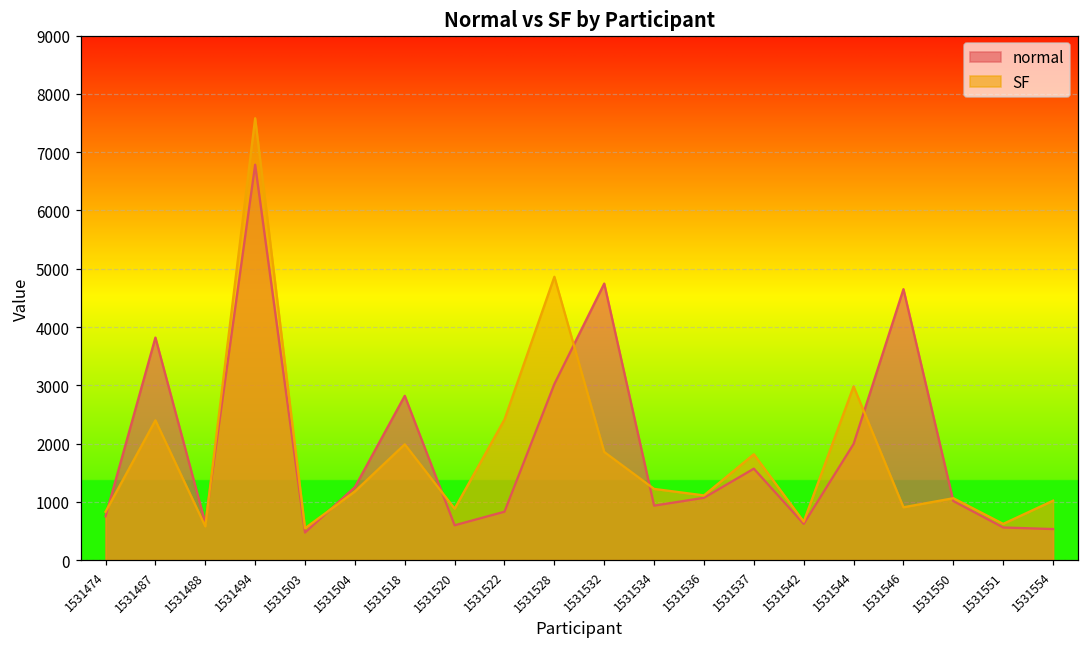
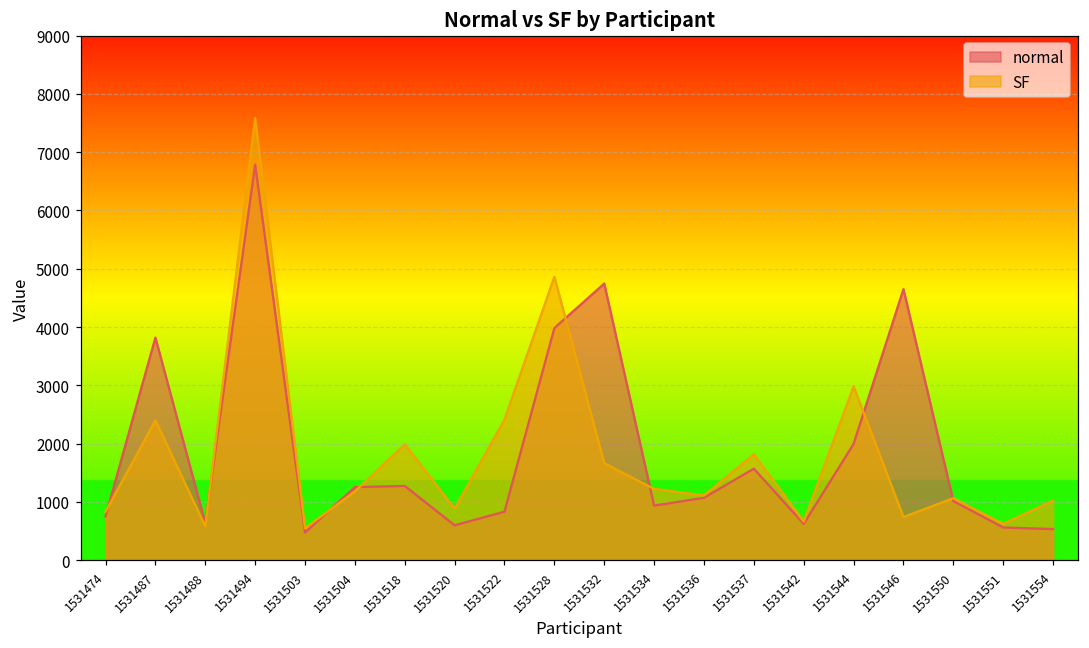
normal, 1531518: 2800 -> 1300
normal, 1531528: 3000 -> 4000
SF, 1531532: 1900 -> 1700
SF, 1531546: 900 -> 700
